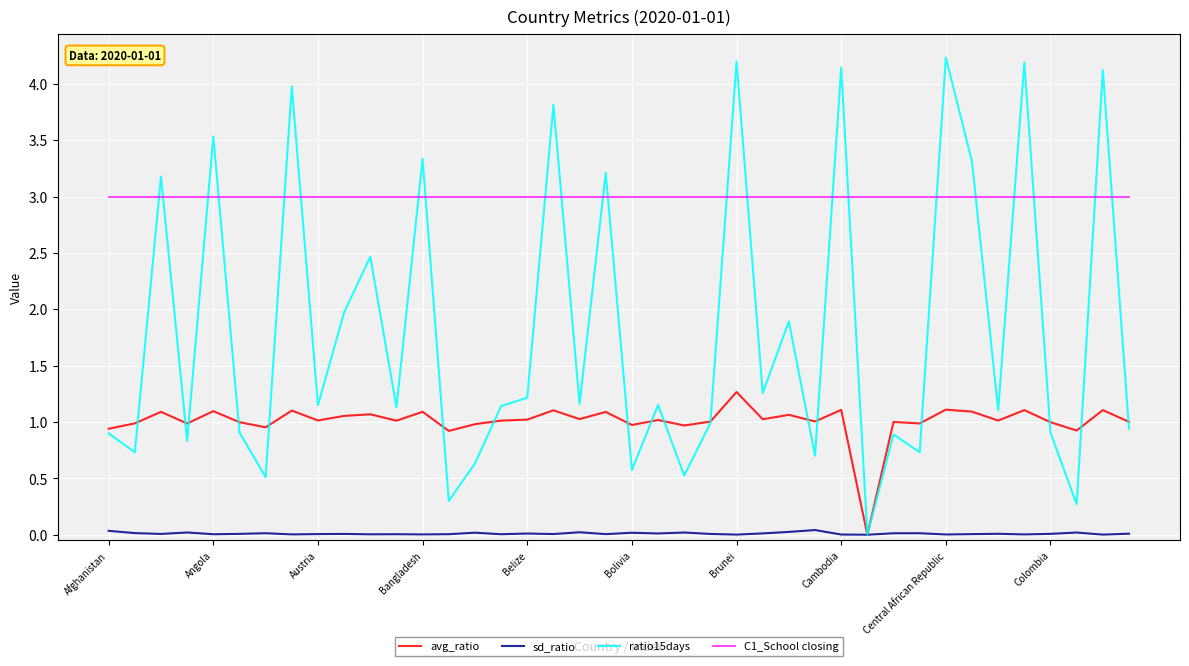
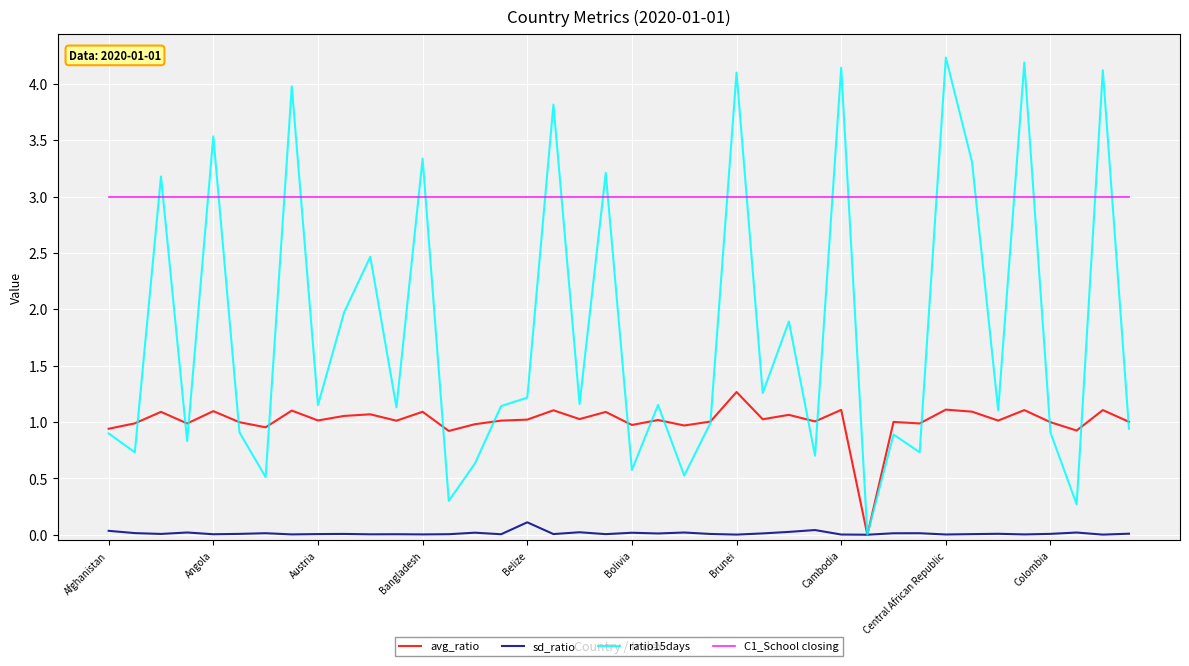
sd_ratio, Belize: 0.01 -> 0.11
ratio15days, Brunei: 4.20 -> 4.10
